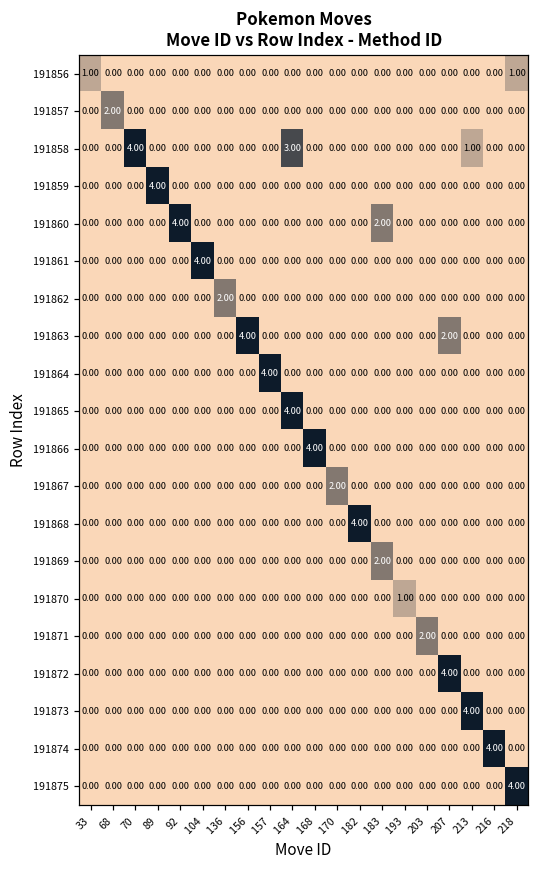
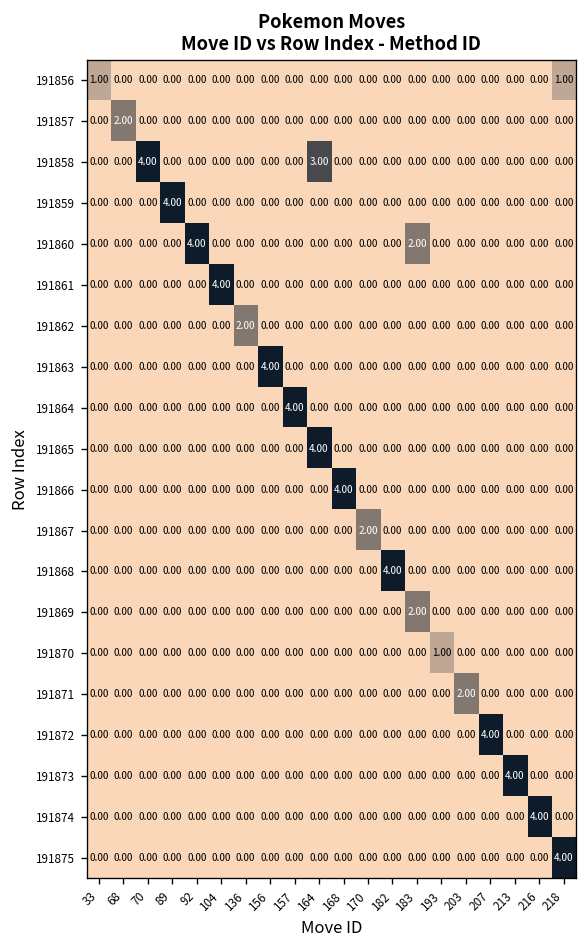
191858, 213: 1.00 -> 0.00
191863, 207: 2.00 -> 0.00
